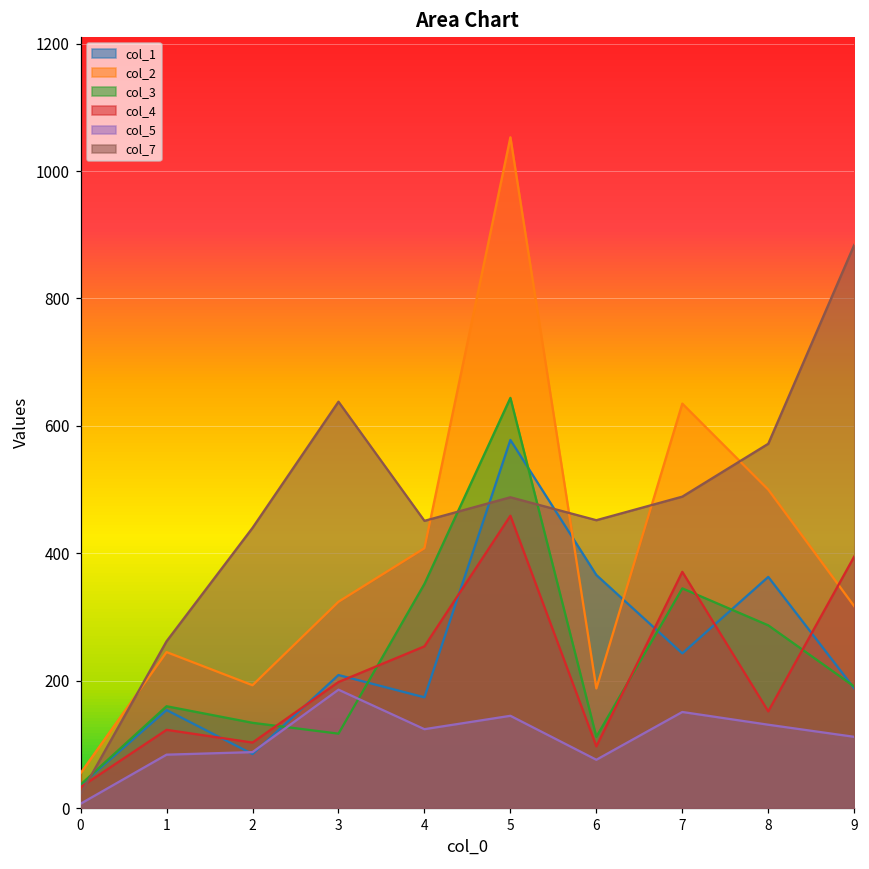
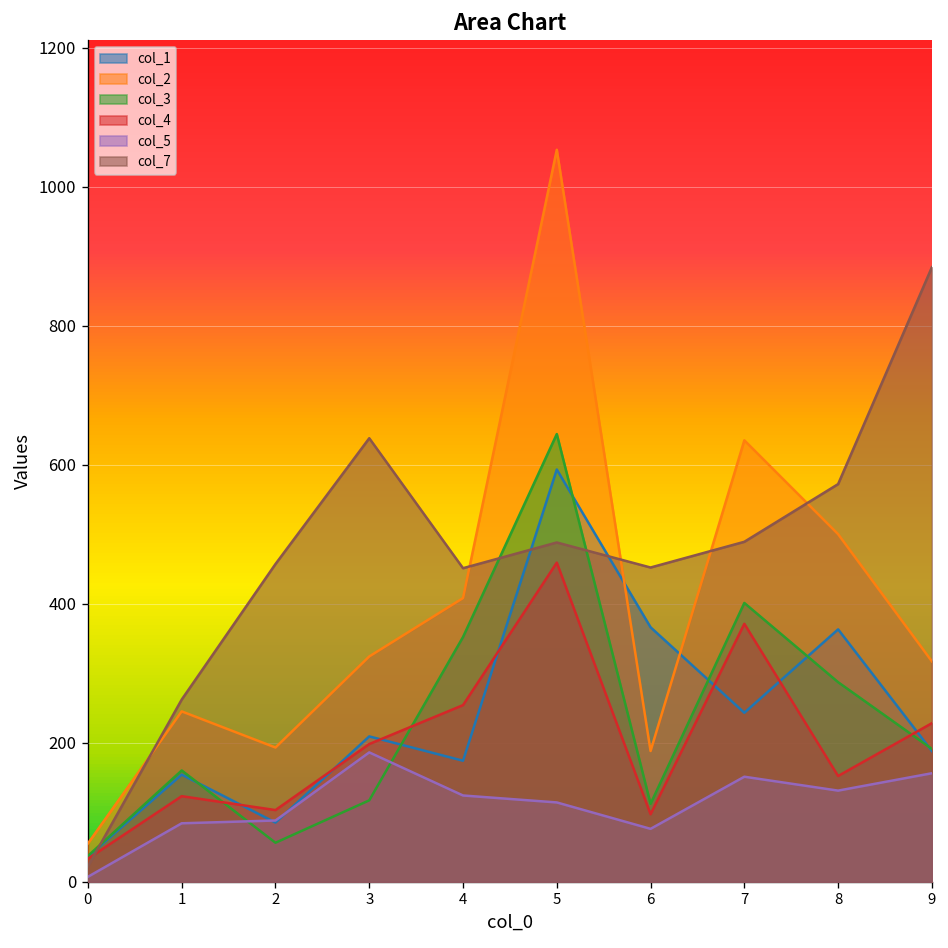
col_3, 2: 130 -> 60
col_7, 2: 440 -> 460
col_1, 5: 580 -> 590
col_5, 5: 150 -> 110
col_3, 7: 350 -> 400
col_4, 9: 400 -> 230
col_5, 9: 110 -> 160
